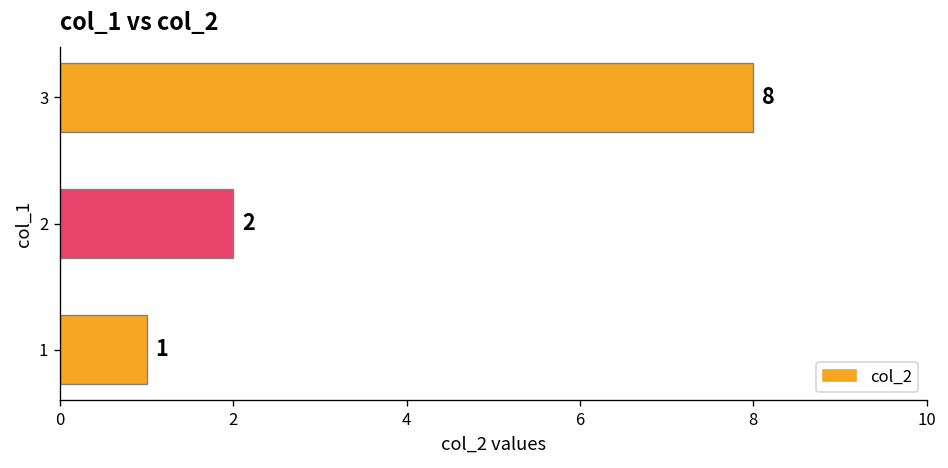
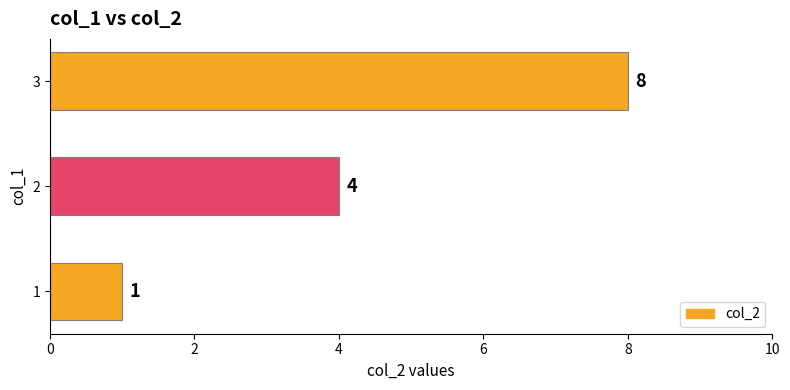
2: 2 -> 4
